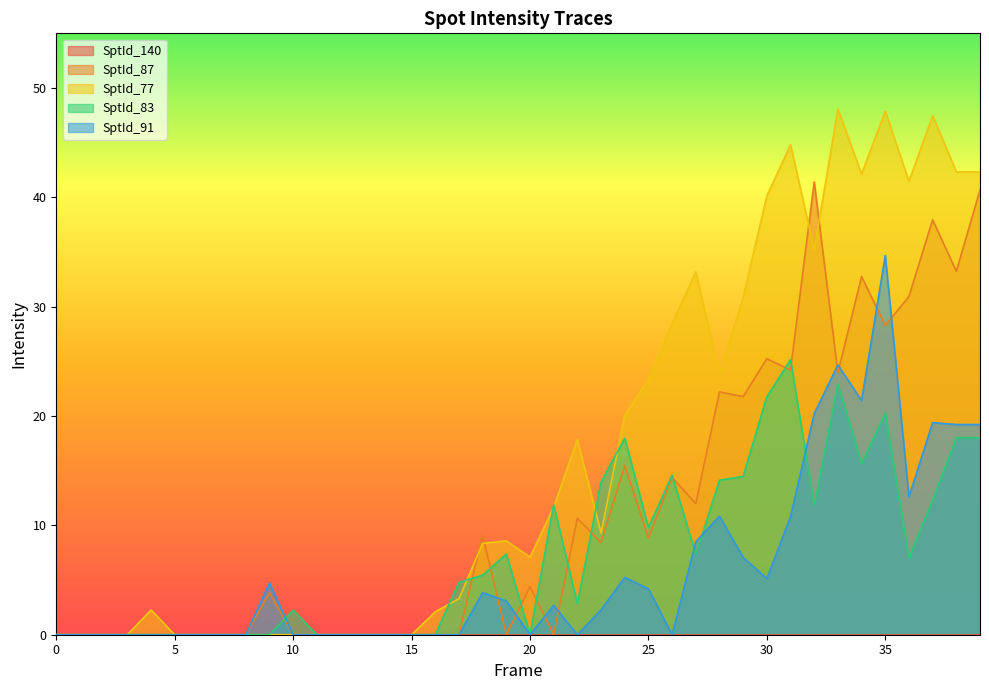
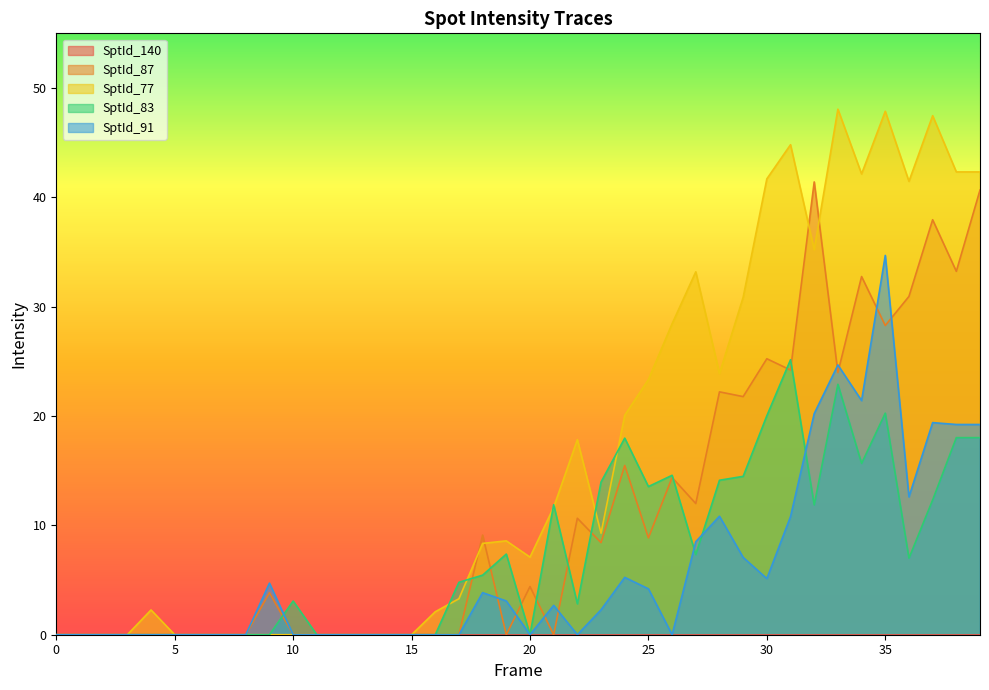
SptId_83, 10: 2.2 -> 3.1
SptId_83, 25: 9.8 -> 13.5
SptId_77, 30: 40.1 -> 41.7
SptId_83, 30: 21.8 -> 20.0
